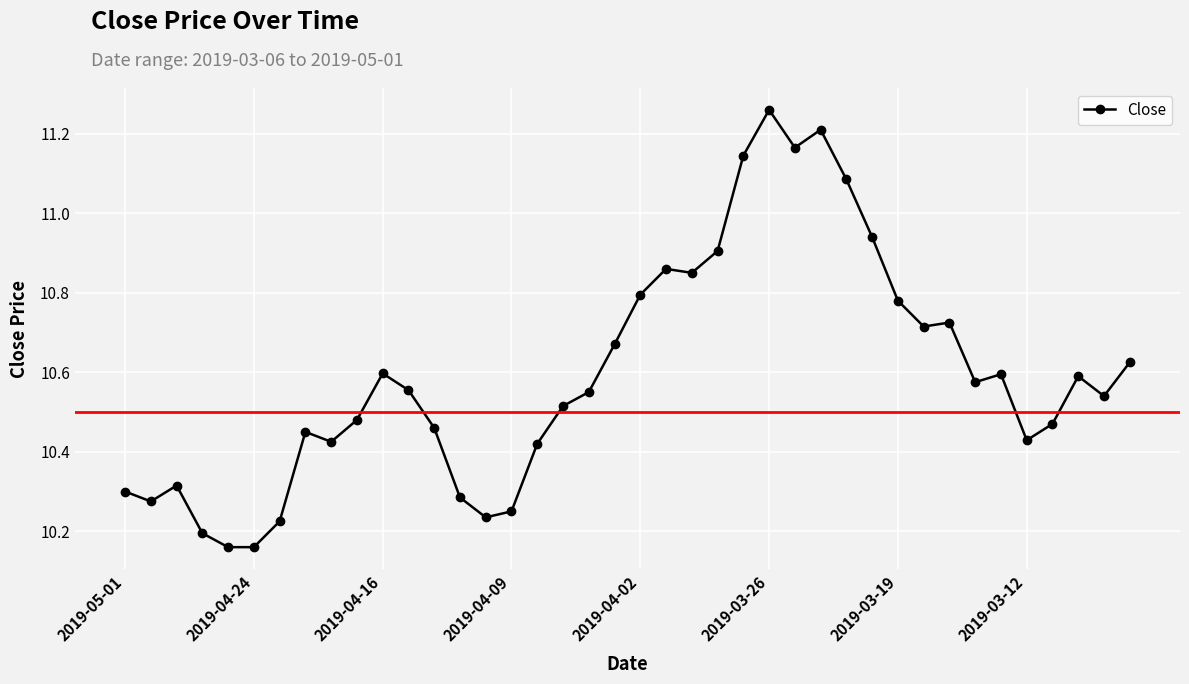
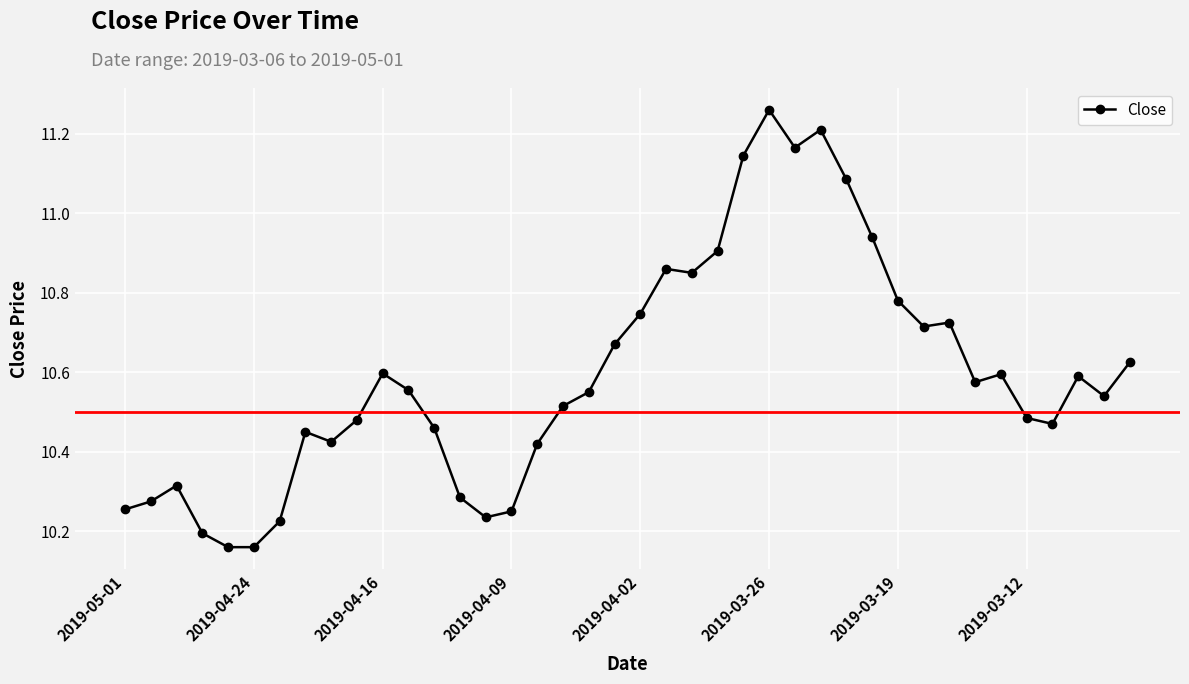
2019-05-01: 10.30 -> 10.26
2019-04-02: 10.80 -> 10.75
2019-03-12: 10.43 -> 10.49
